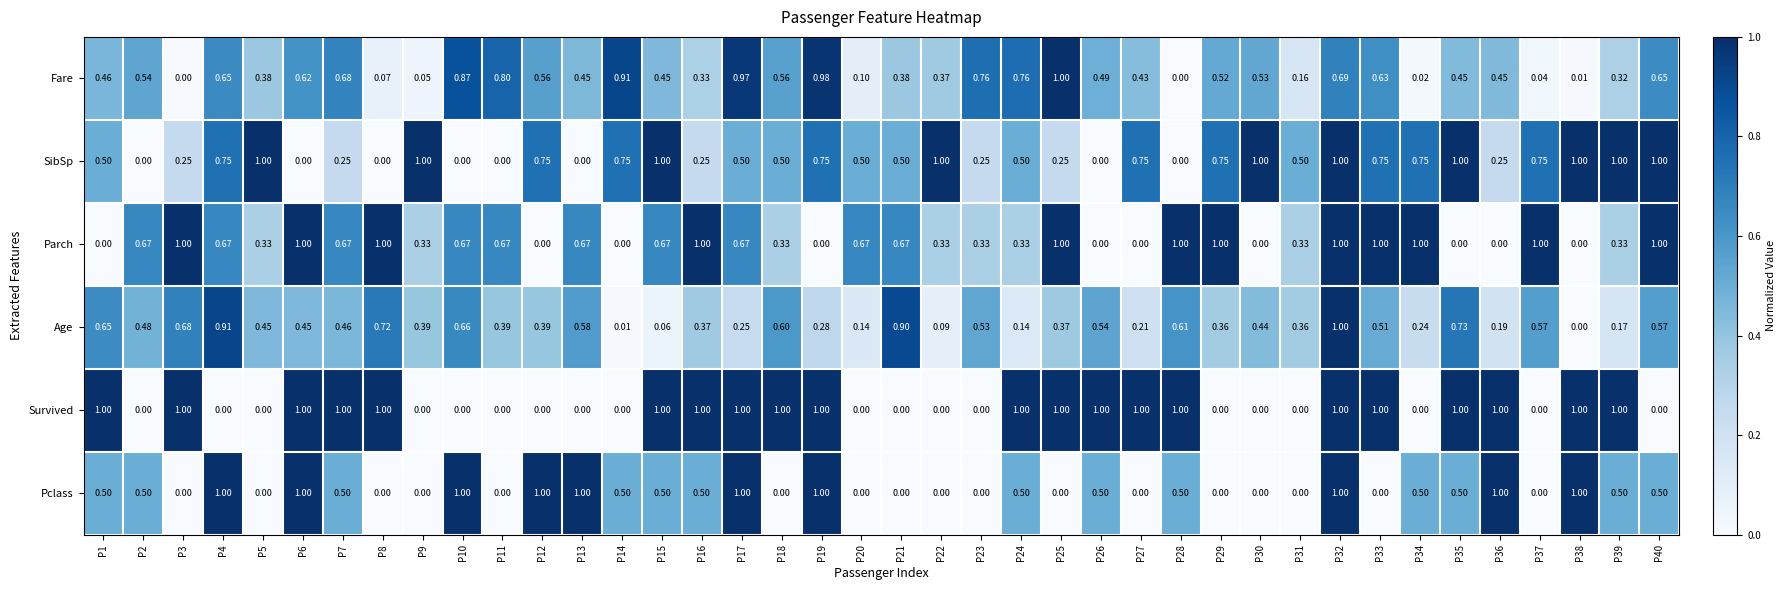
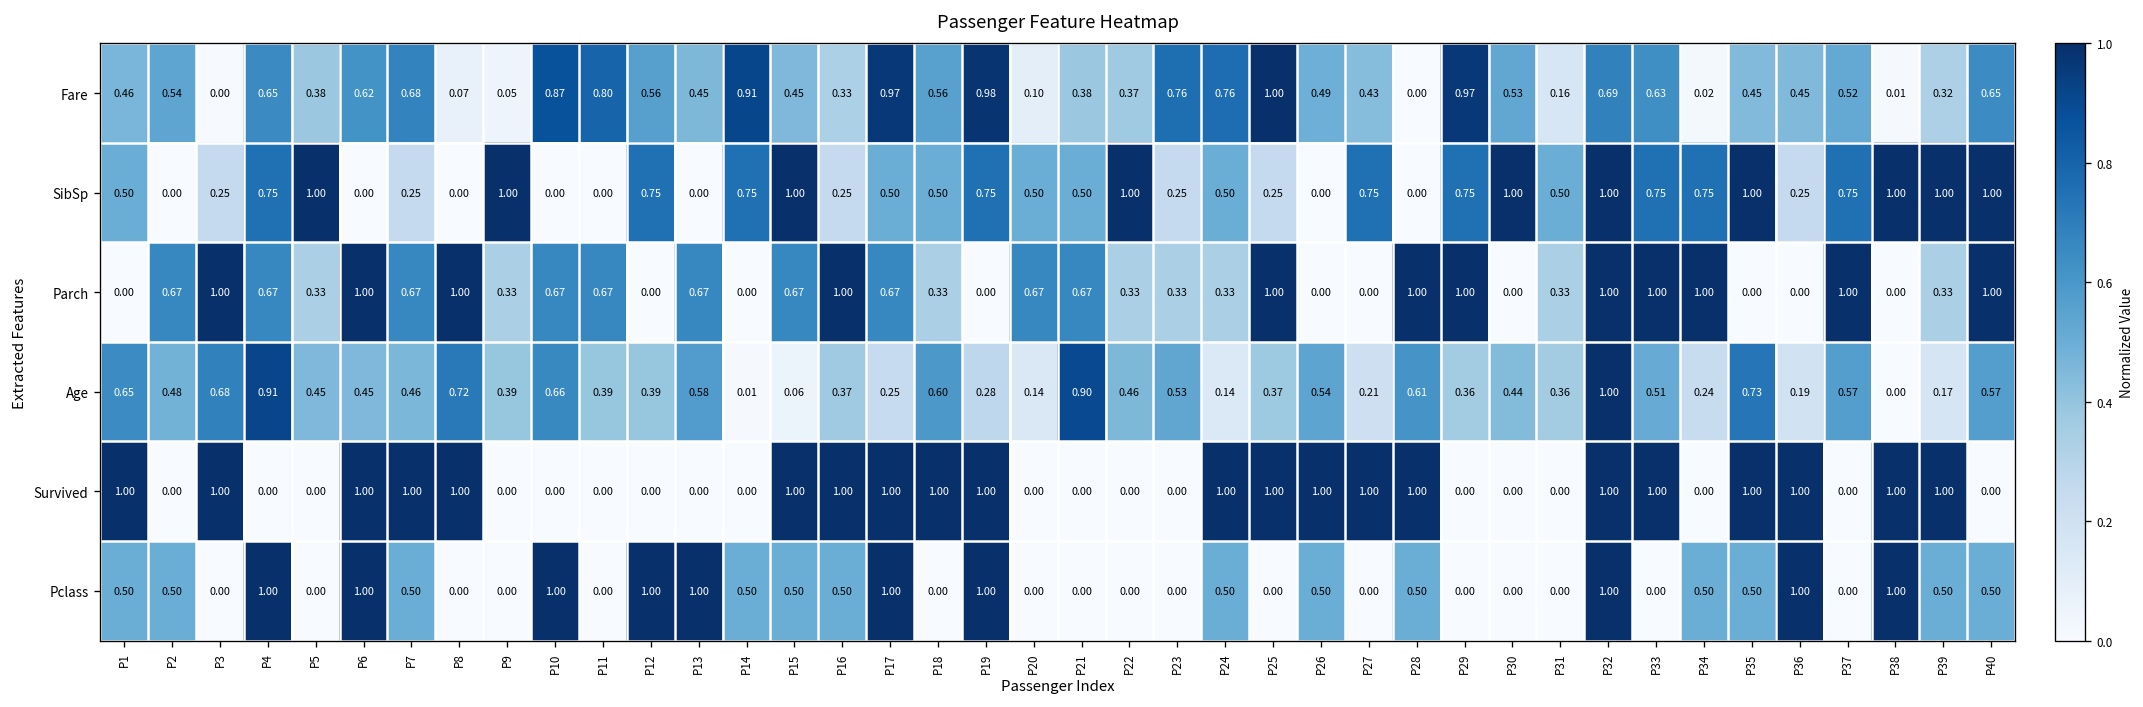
Fare, P29: 0.52 -> 0.97
Fare, P37: 0.04 -> 0.52
Age, P22: 0.09 -> 0.46
